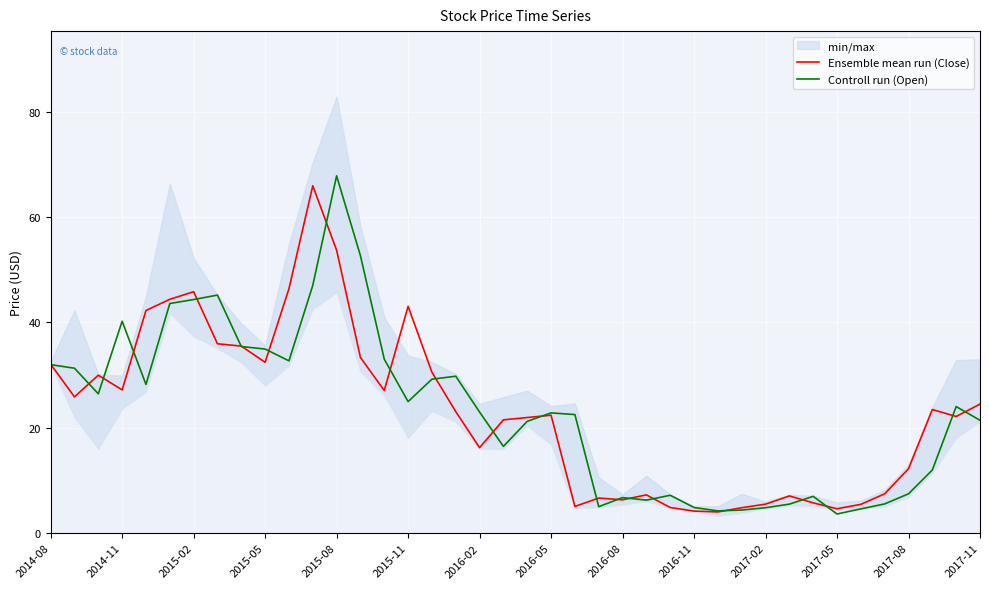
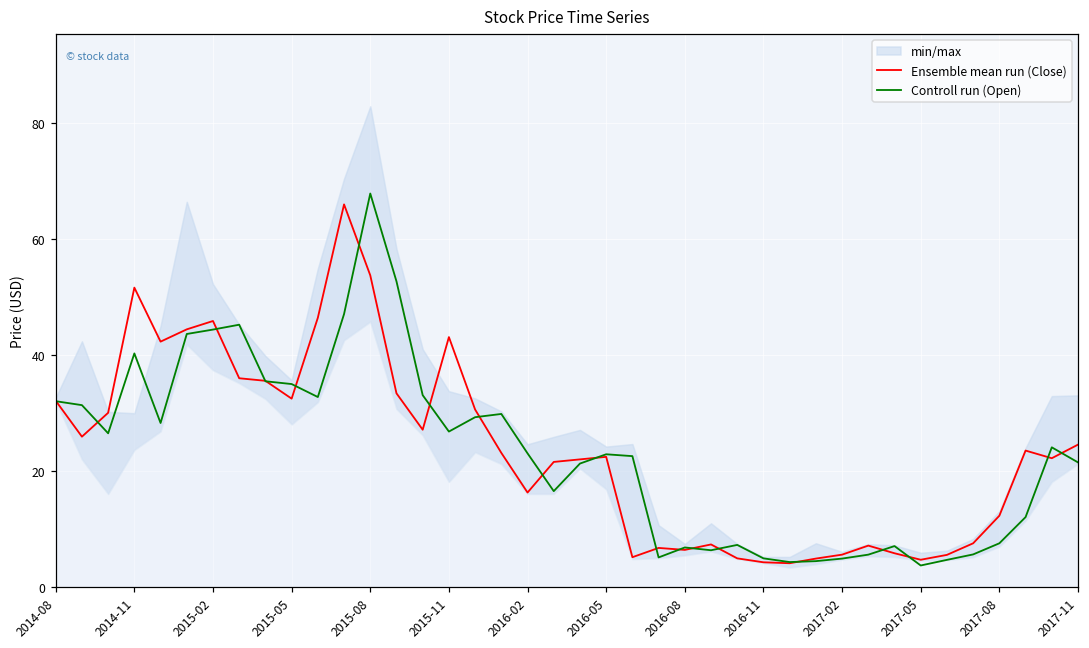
Ensemble mean run (Close), 2014-11: 27 -> 52
Controll run (Open), 2015-11: 25 -> 27
